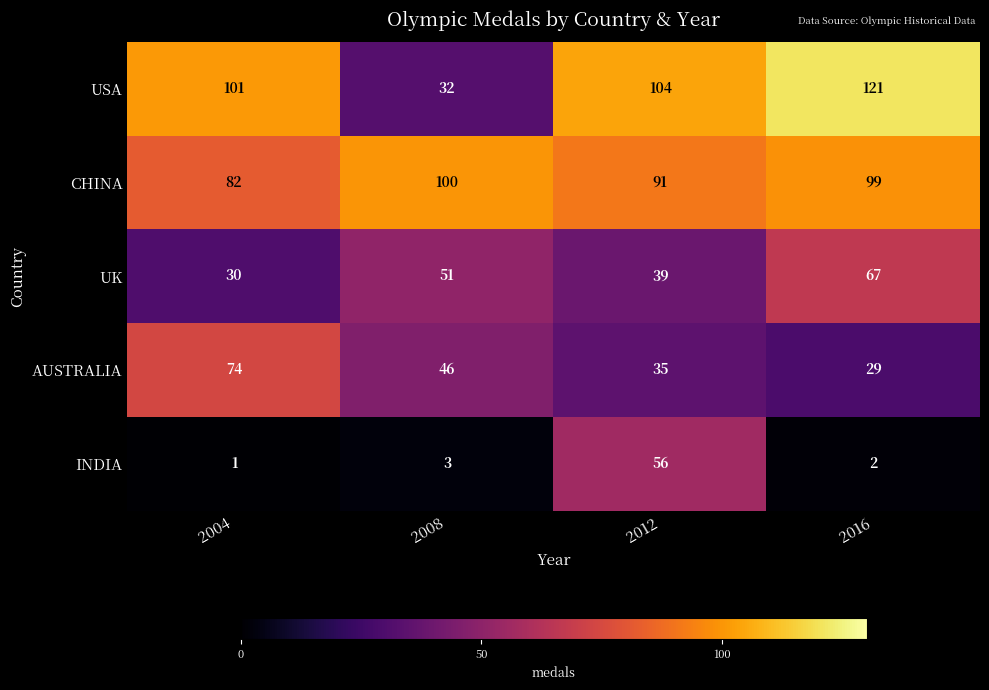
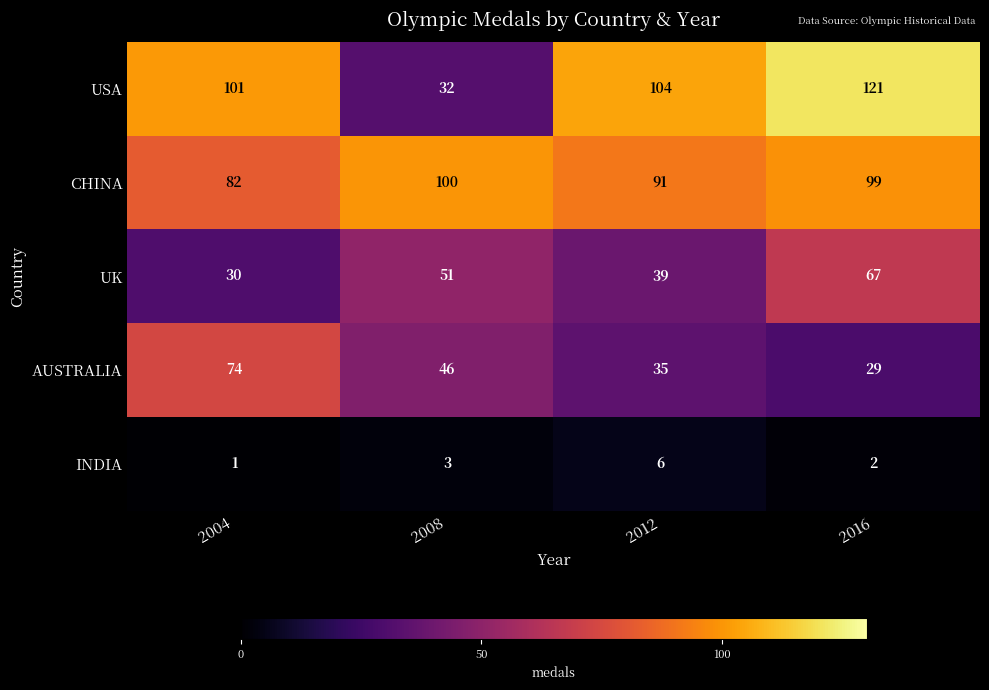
INDIA, 2012: 56 -> 6
